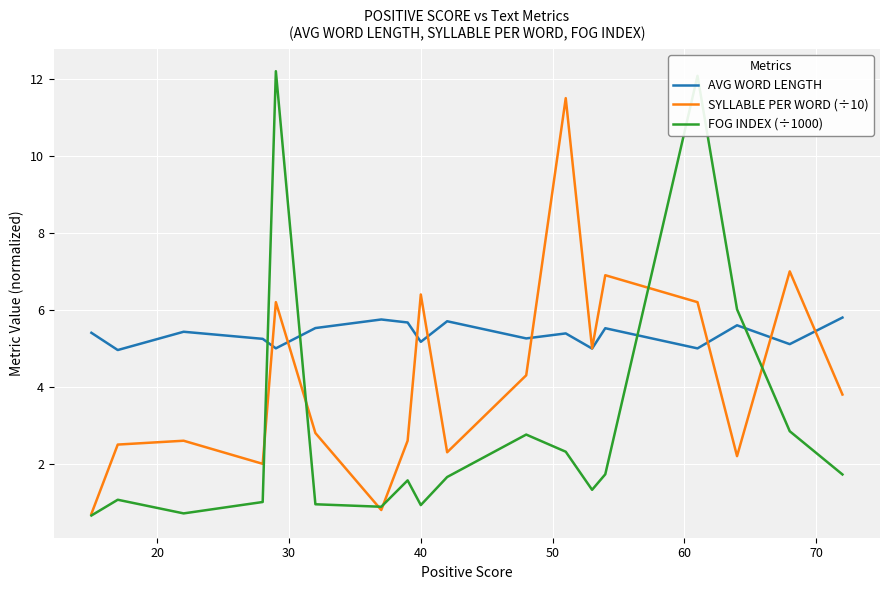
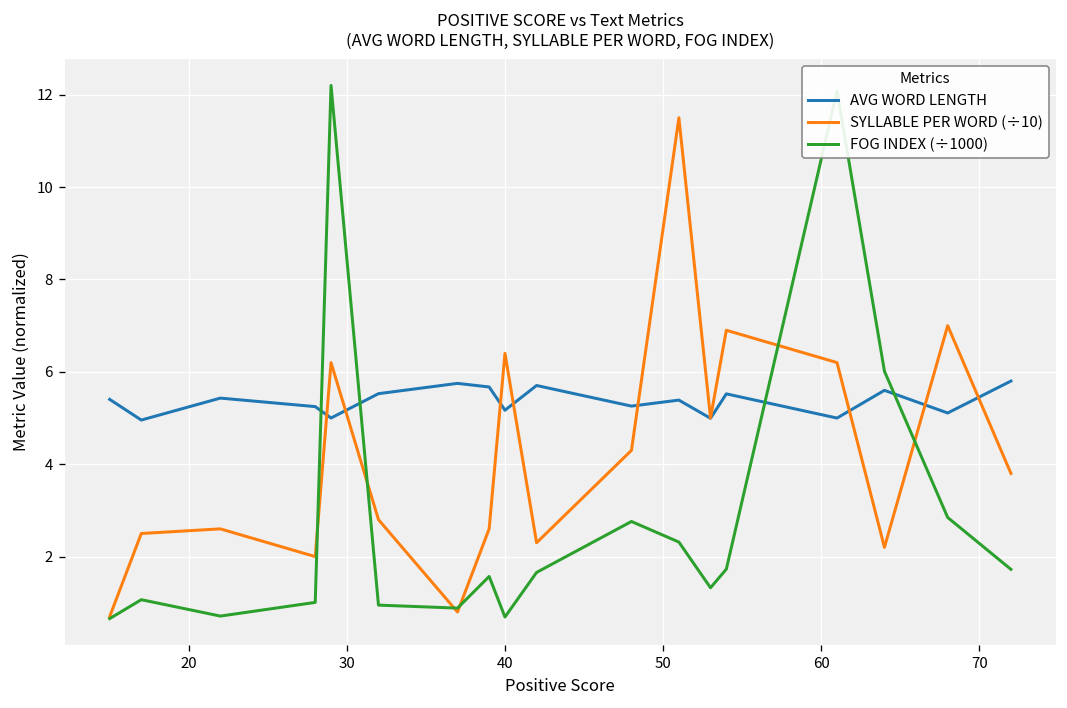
FOG INDEX (÷1000), 40: 0.9 -> 0.7
